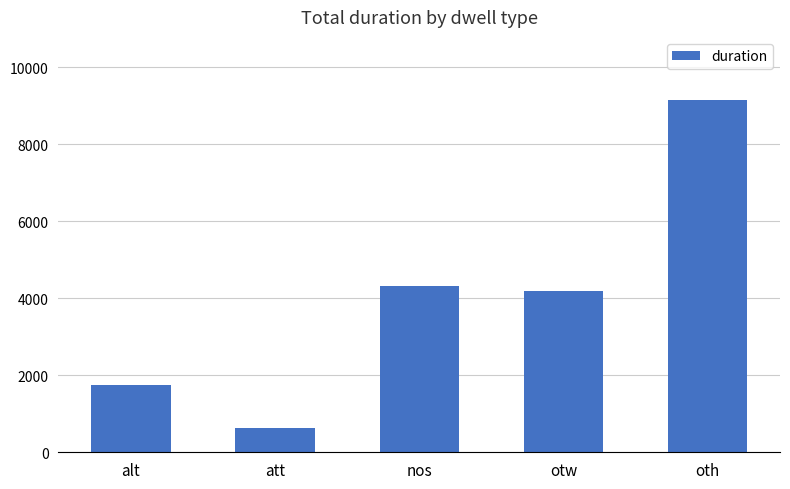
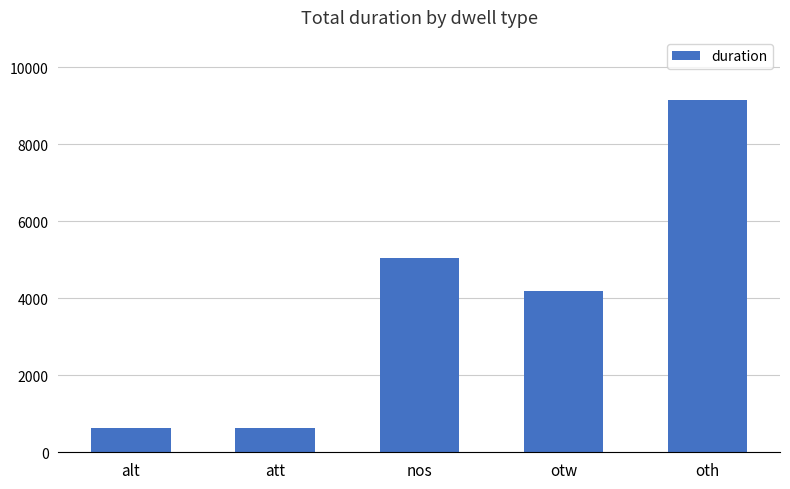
alt: 1700 -> 600
nos: 4300 -> 5000
